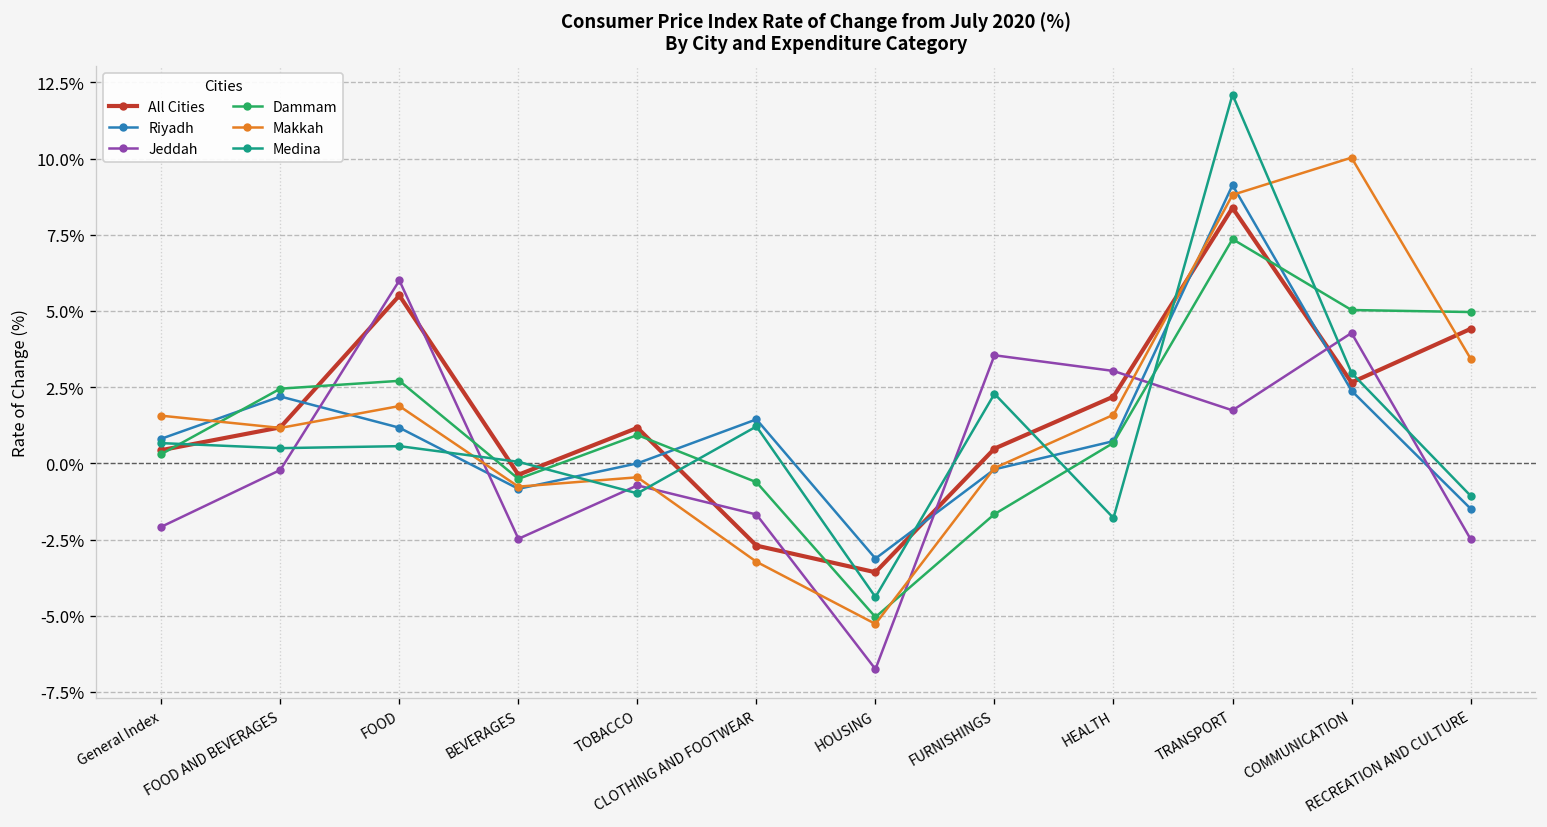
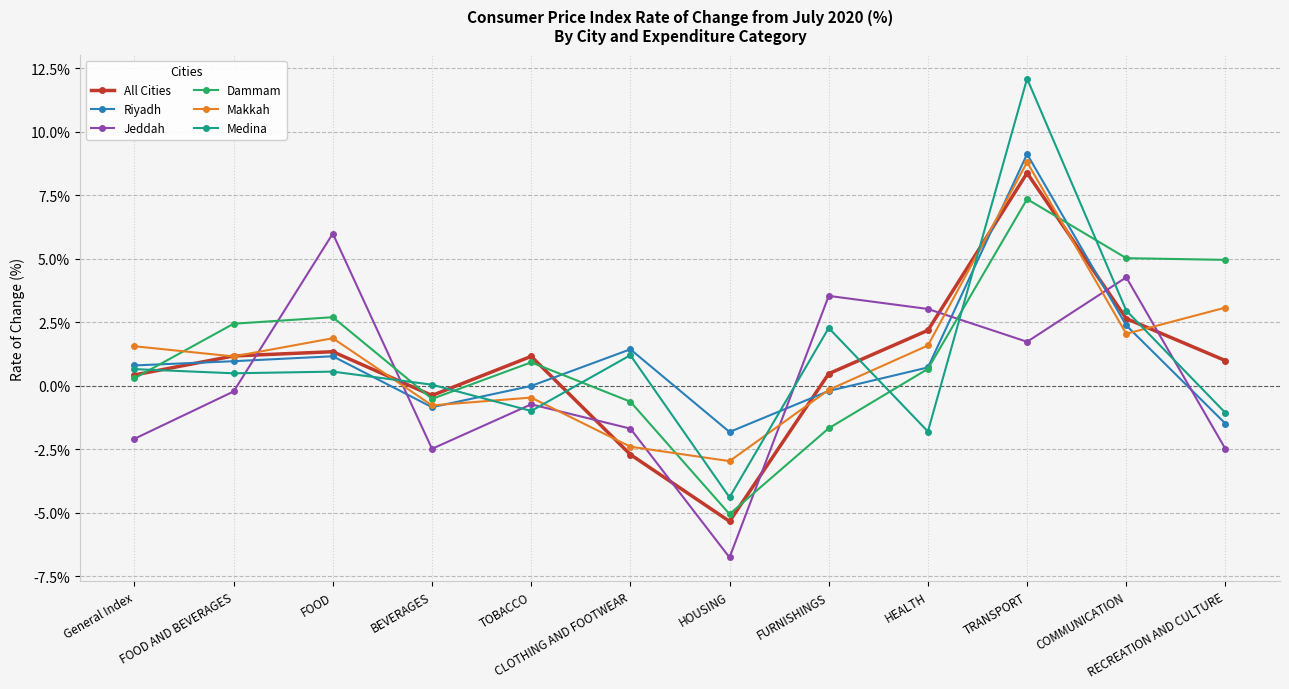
Riyadh, FOOD AND BEVERAGES: 2.2% -> 1.0%
All Cities, FOOD: 5.5% -> 1.3%
Makkah, CLOTHING AND FOOTWEAR: -3.2% -> -2.4%
All Cities, HOUSING: -3.6% -> -5.3%
Riyadh, HOUSING: -3.1% -> -1.8%
Makkah, HOUSING: -5.3% -> -3.0%
Makkah, COMMUNICATION: 10.0% -> 2.1%
All Cities, RECREATION AND CULTURE: 4.4% -> 1.0%
Makkah, RECREATION AND CULTURE: 3.4% -> 3.1%
